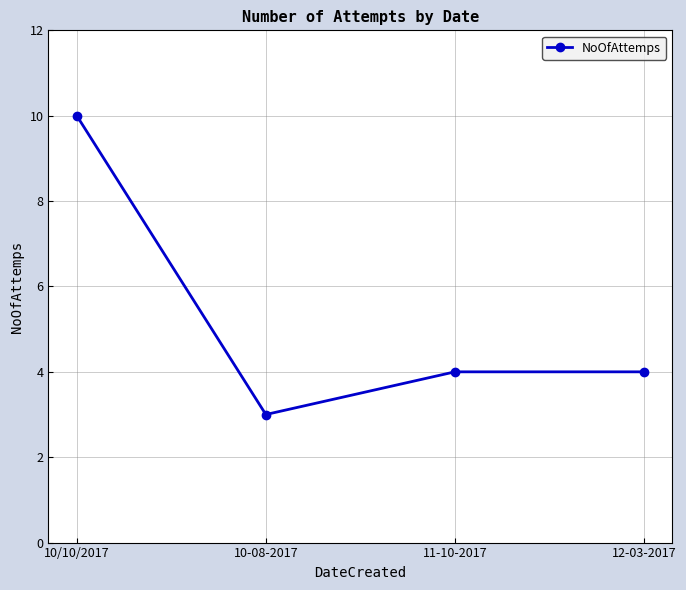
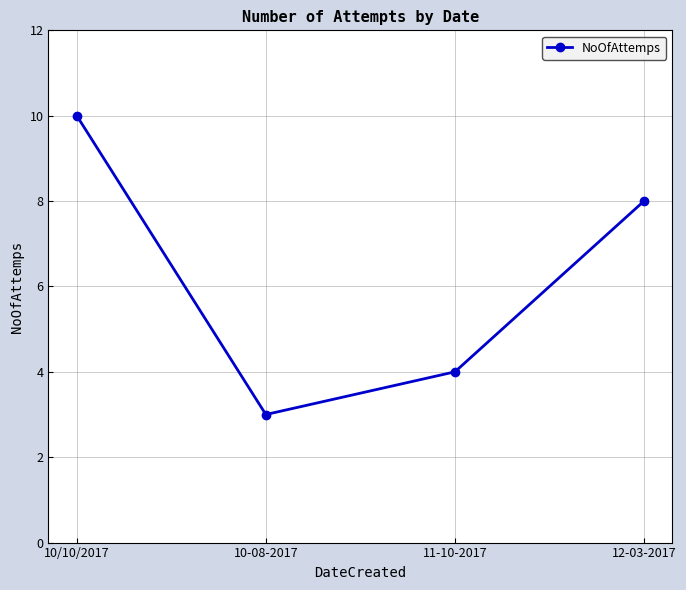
12-03-2017: 4 -> 8
